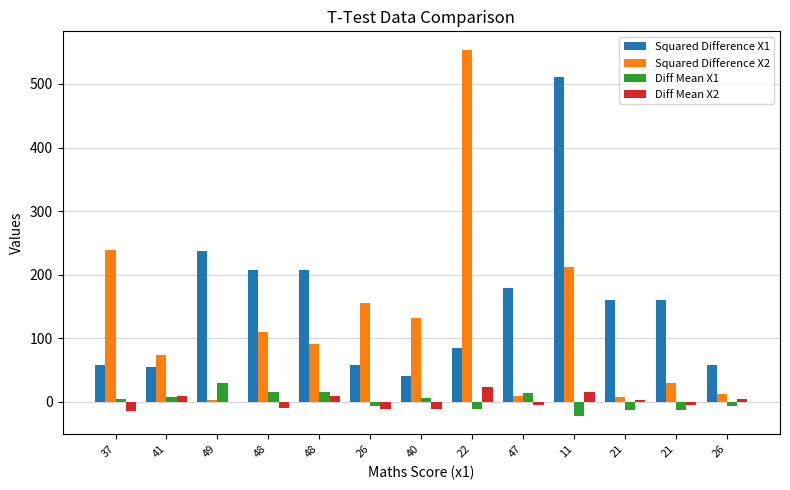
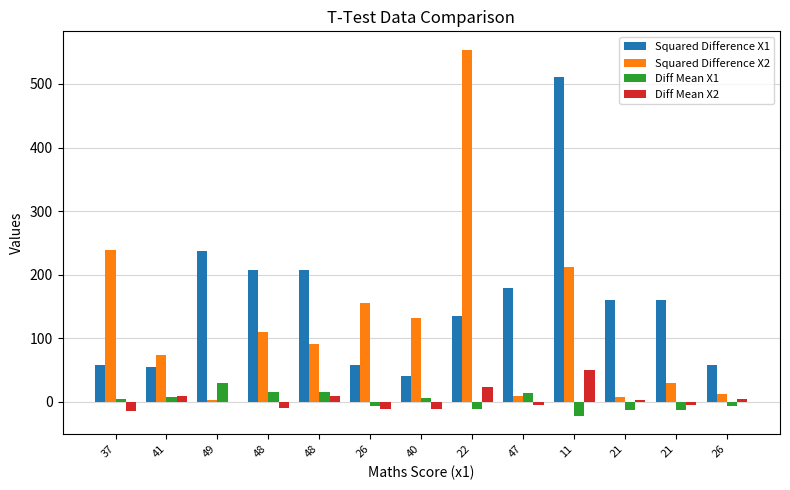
Squared Difference X1, 22: 90 -> 130
Diff Mean X2, 11: 10 -> 50
